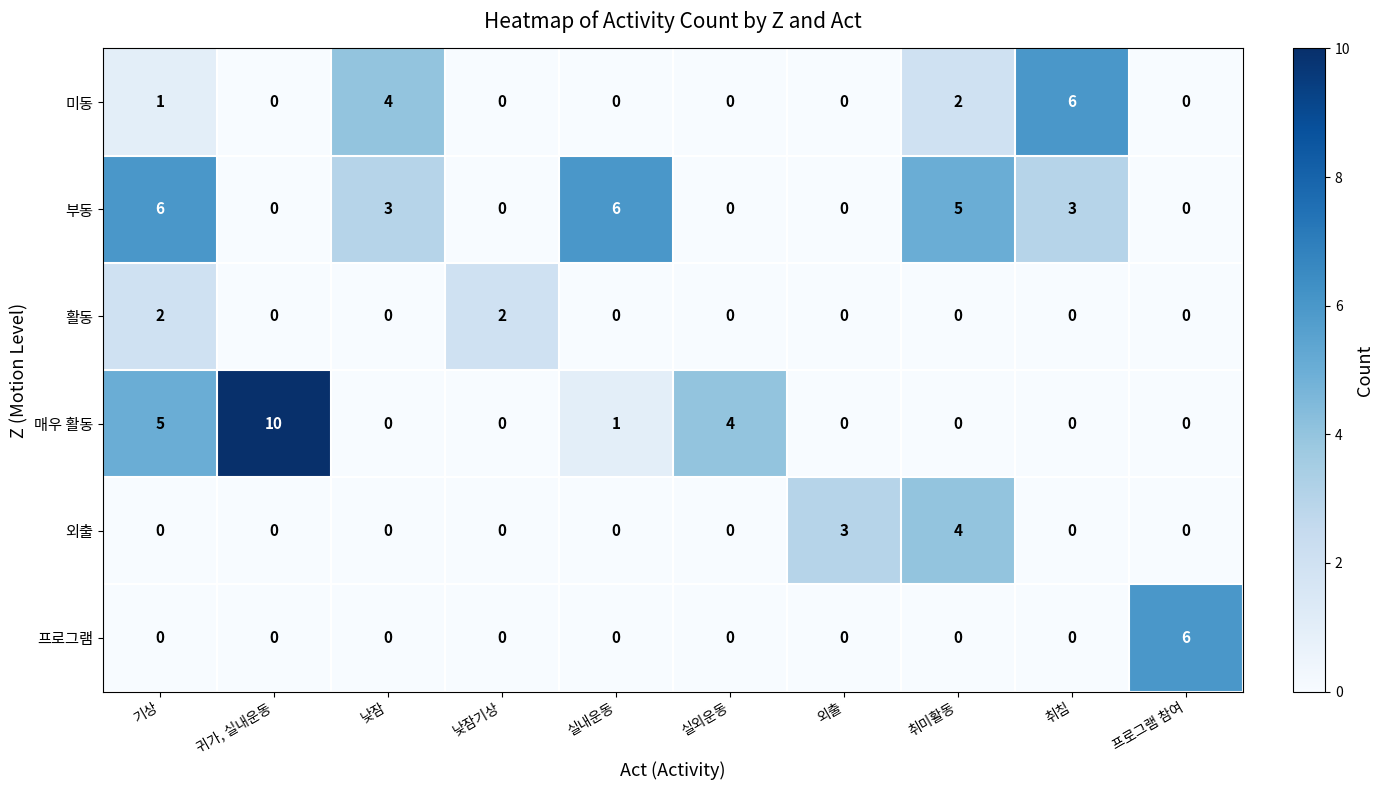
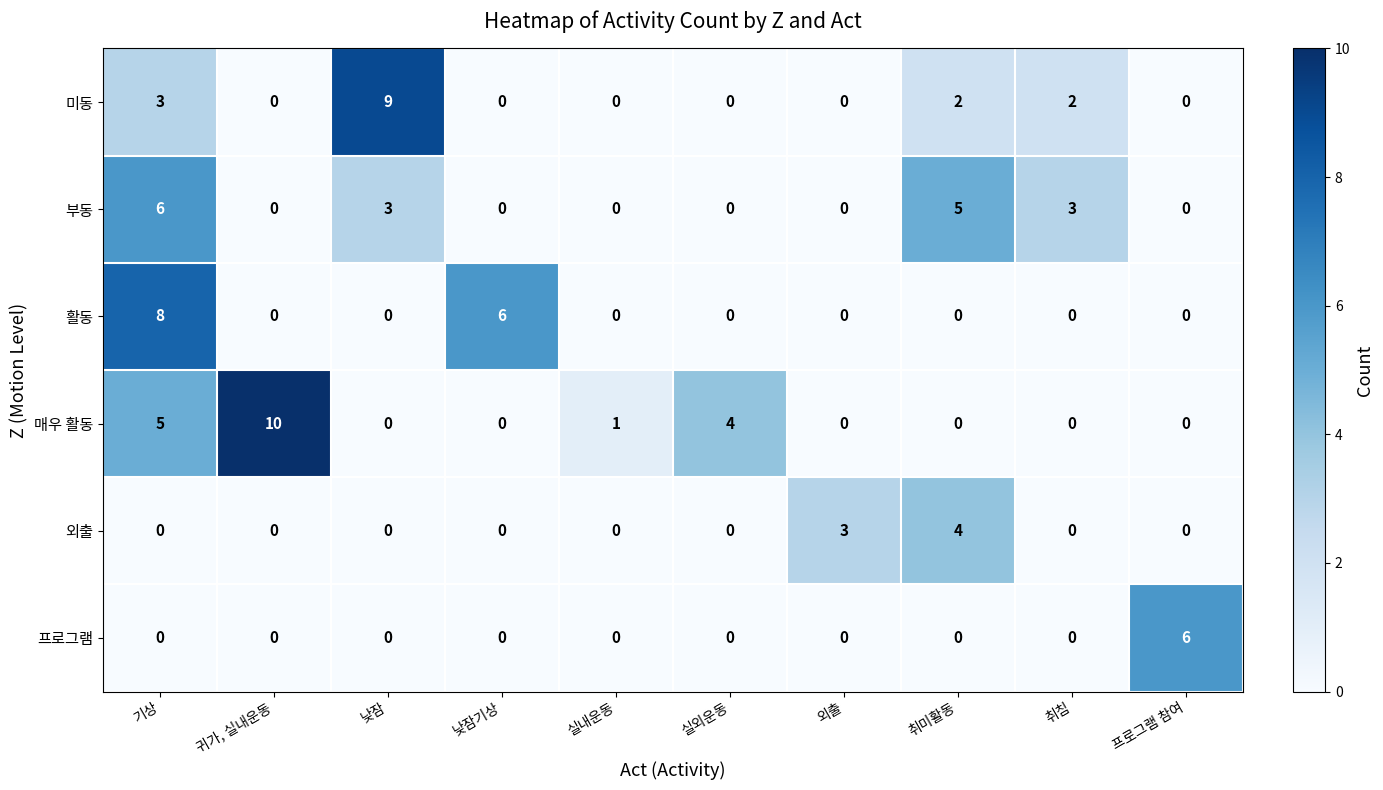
미동, 기상: 1 -> 3
미동, 낮잠: 4 -> 9
미동, 취침: 6 -> 2
부동, 실내운동: 6 -> 0
활동, 기상: 2 -> 8
활동, 낮잠기상: 2 -> 6
